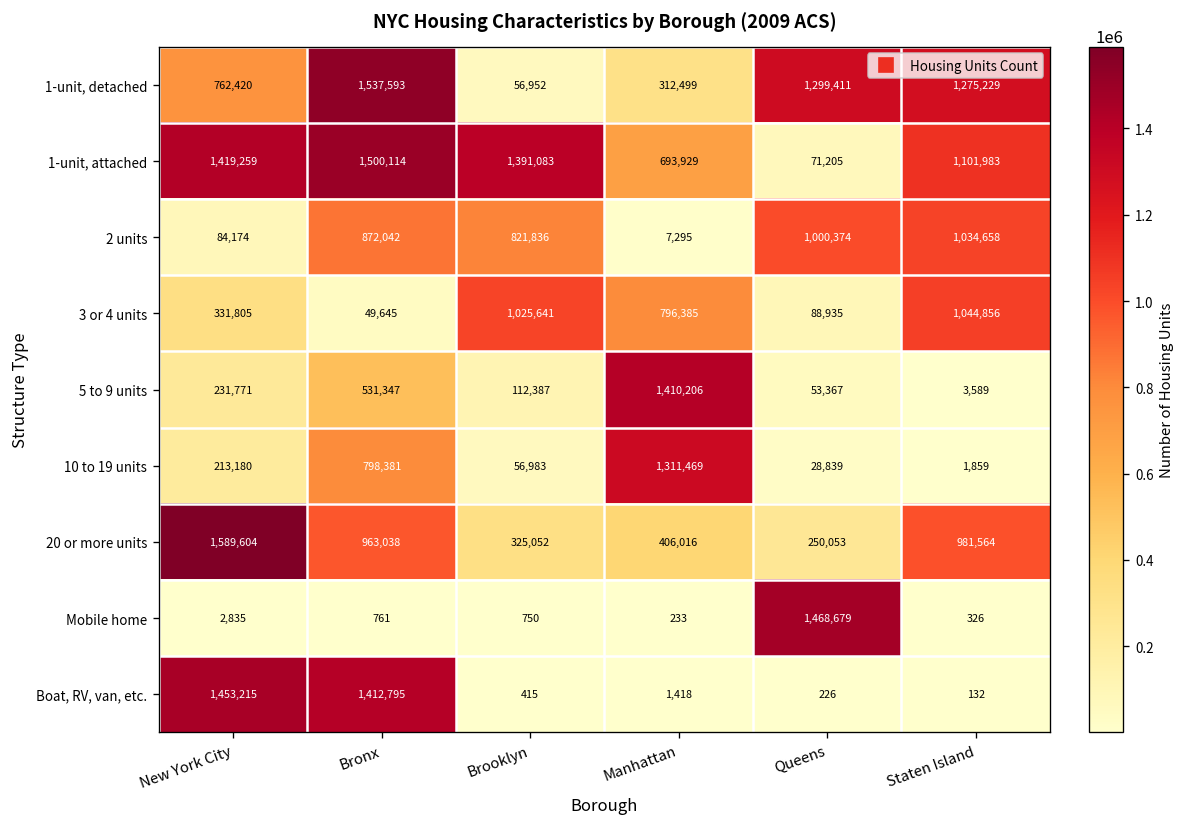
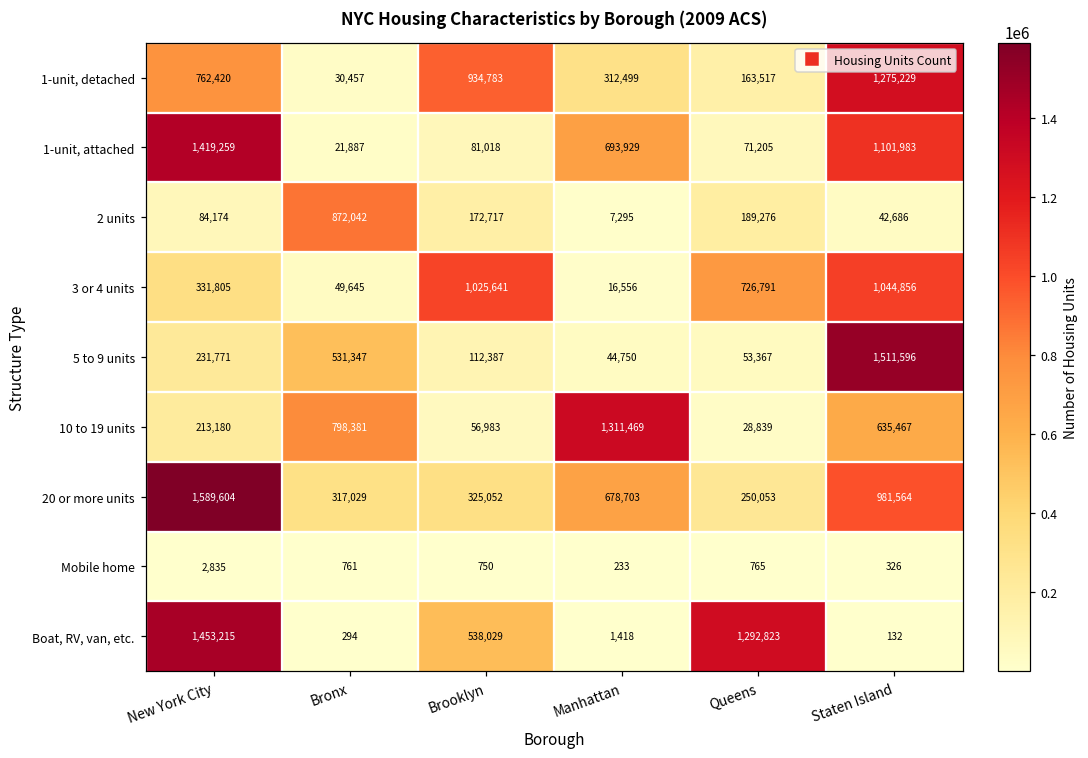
1-unit, detached, Bronx: 1,537,593 -> 30,457
1-unit, detached, Brooklyn: 56,952 -> 934,783
1-unit, detached, Queens: 1,299,411 -> 163,517
1-unit, attached, Bronx: 1,500,114 -> 21,887
1-unit, attached, Brooklyn: 1,391,083 -> 81,018
2 units, Brooklyn: 821,836 -> 172,717
2 units, Queens: 1,000,374 -> 189,276
2 units, Staten Island: 1,034,658 -> 42,686
3 or 4 units, Manhattan: 796,385 -> 16,556
3 or 4 units, Queens: 88,935 -> 726,791
5 to 9 units, Manhattan: 1,410,206 -> 44,750
5 to 9 units, Staten Island: 3,589 -> 1,511,596
10 to 19 units, Staten Island: 1,859 -> 635,467
20 or more units, Bronx: 963,038 -> 317,029
20 or more units, Manhattan: 406,016 -> 678,703
Mobile home, Queens: 1,468,679 -> 765
Boat, RV, van, etc., Bronx: 1,412,795 -> 294
Boat, RV, van, etc., Brooklyn: 415 -> 538,029
Boat, RV, van, etc., Queens: 226 -> 1,292,823
